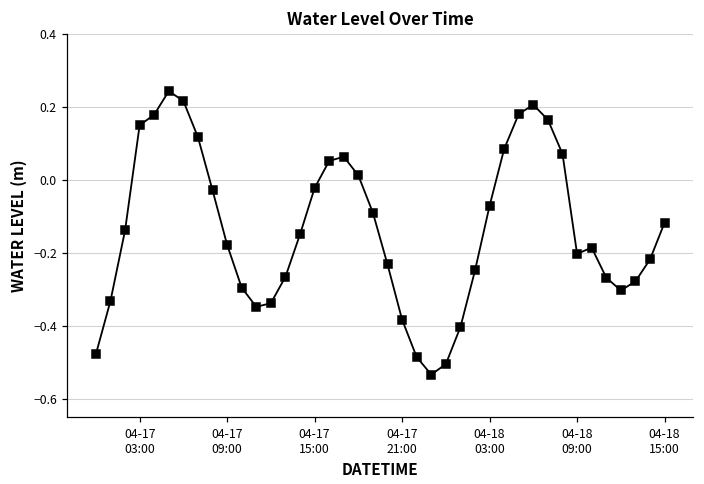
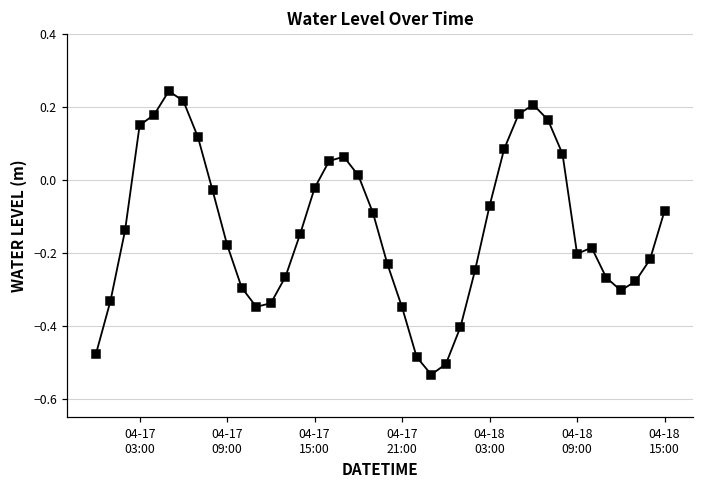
04-17 21:00: -0.38 -> -0.35
04-18 15:00: -0.12 -> -0.08
